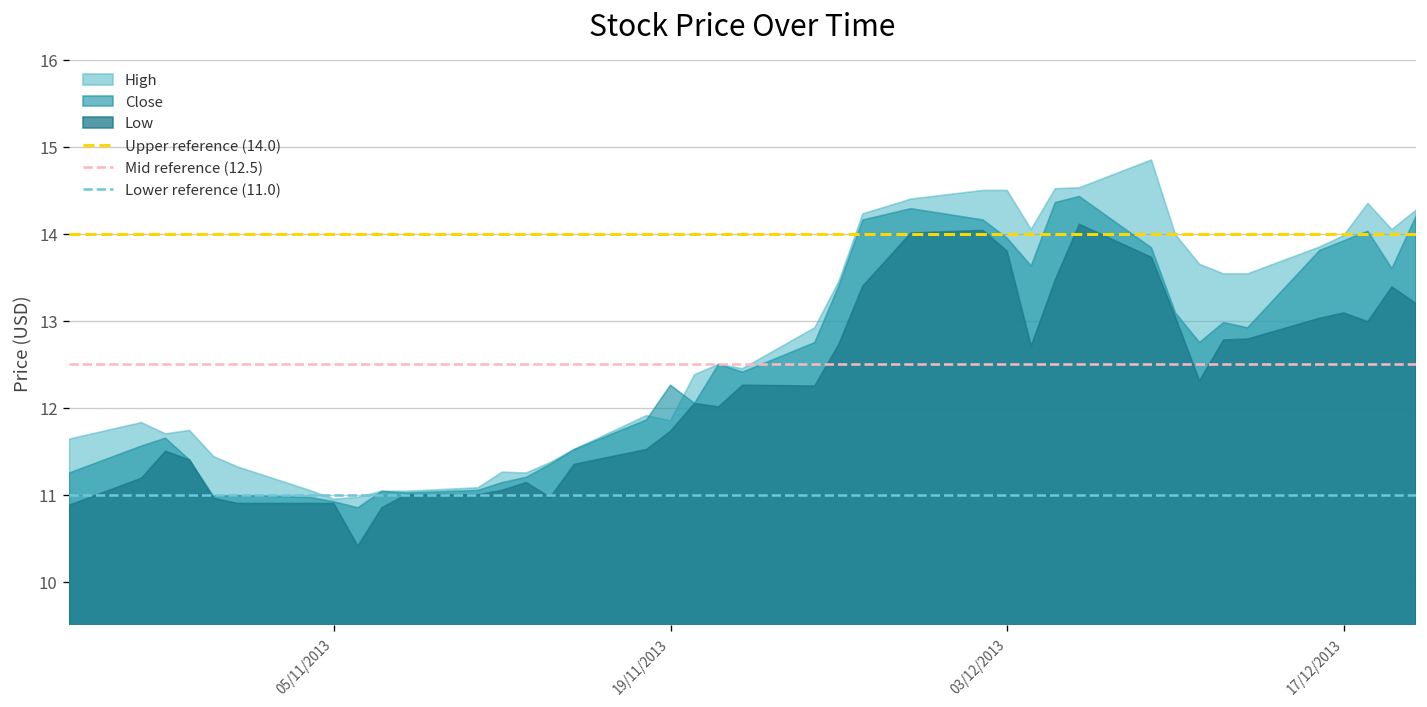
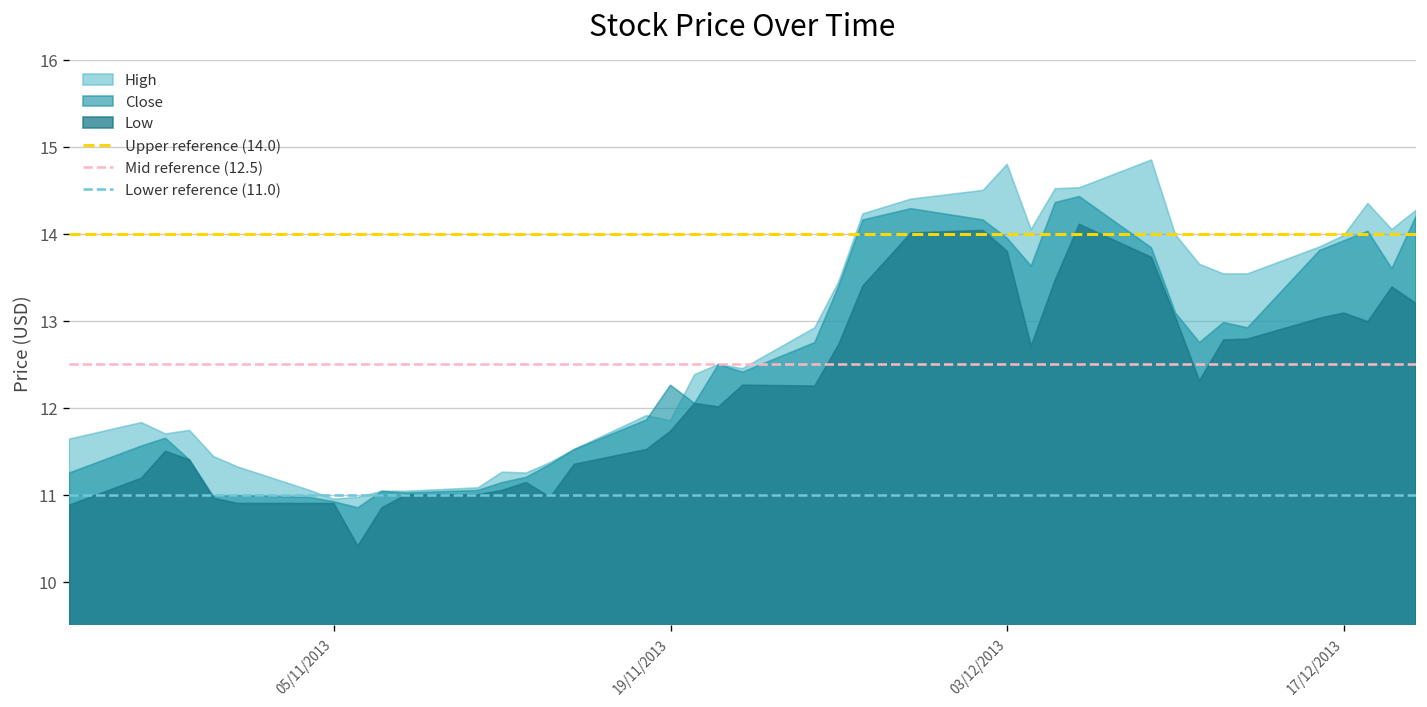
High, 03/12/2013: 14.5 -> 14.8
